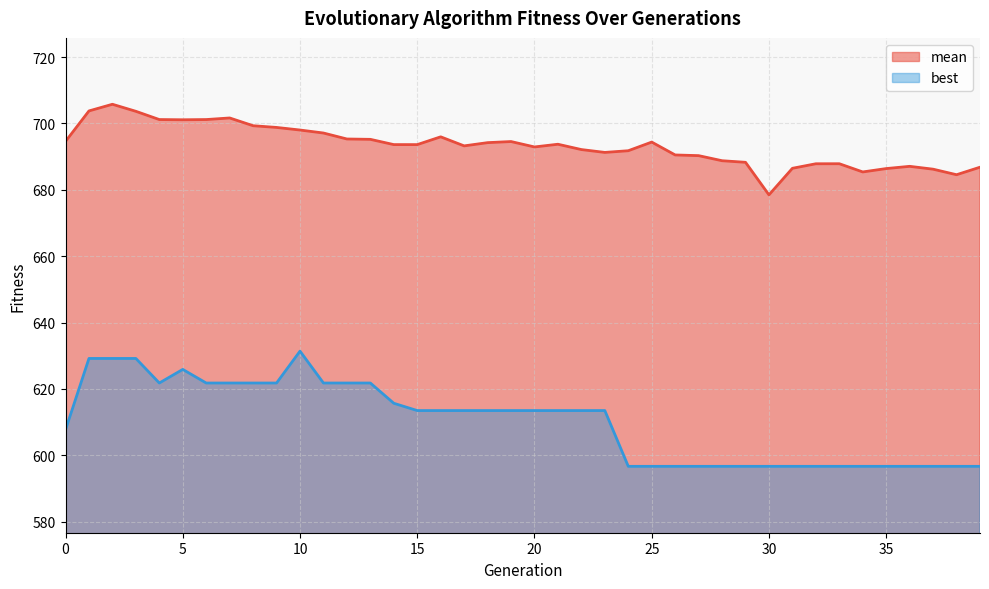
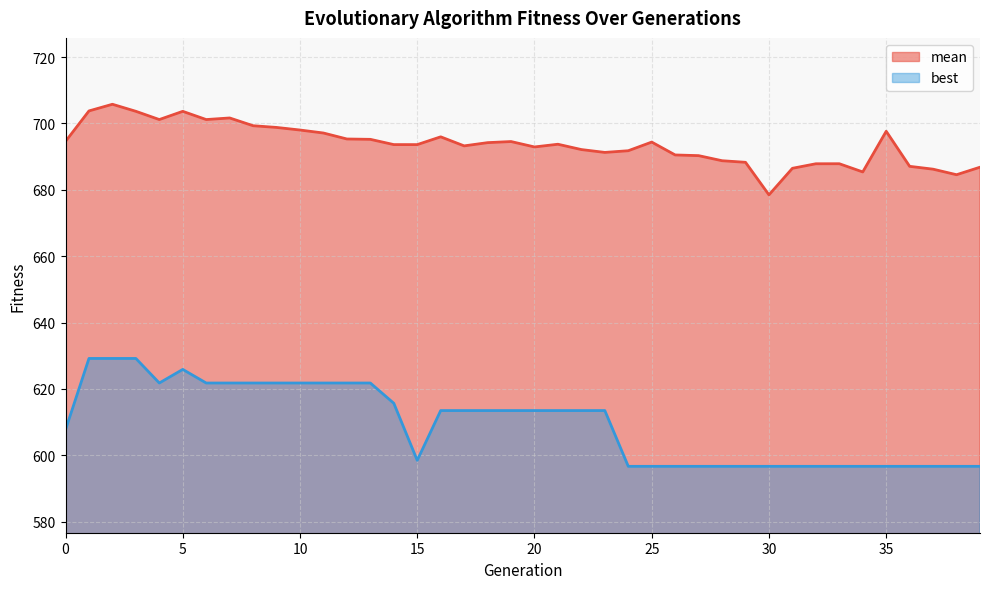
mean, 5: 701 -> 704
best, 10: 631 -> 622
best, 15: 614 -> 599
mean, 35: 686 -> 698
